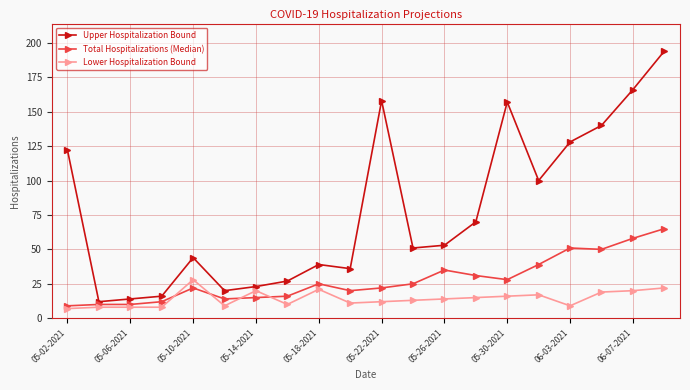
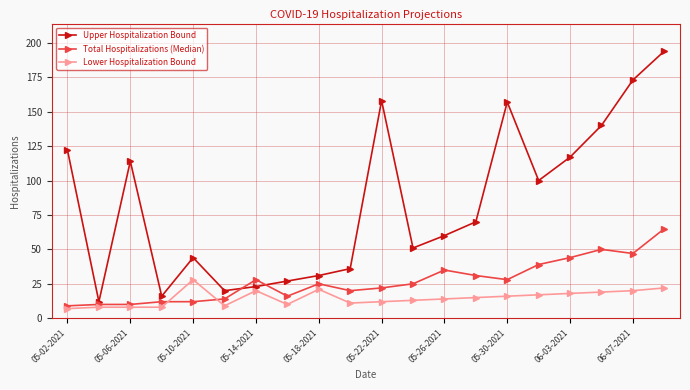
Upper Hospitalization Bound, 05-06-2021: 14 -> 114
Total Hospitalizations (Median), 05-10-2021: 22 -> 12
Total Hospitalizations (Median), 05-14-2021: 15 -> 28
Upper Hospitalization Bound, 05-18-2021: 39 -> 31
Upper Hospitalization Bound, 05-26-2021: 53 -> 60
Upper Hospitalization Bound, 06-03-2021: 128 -> 117
Total Hospitalizations (Median), 06-03-2021: 51 -> 44
Lower Hospitalization Bound, 06-03-2021: 9 -> 18
Upper Hospitalization Bound, 06-07-2021: 166 -> 173
Total Hospitalizations (Median), 06-07-2021: 58 -> 47
